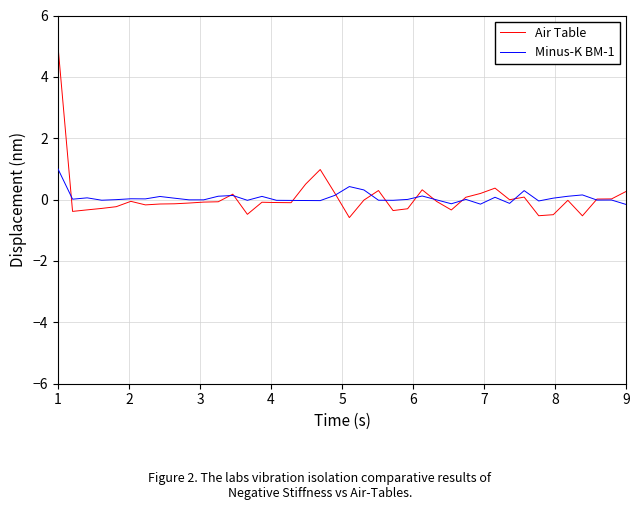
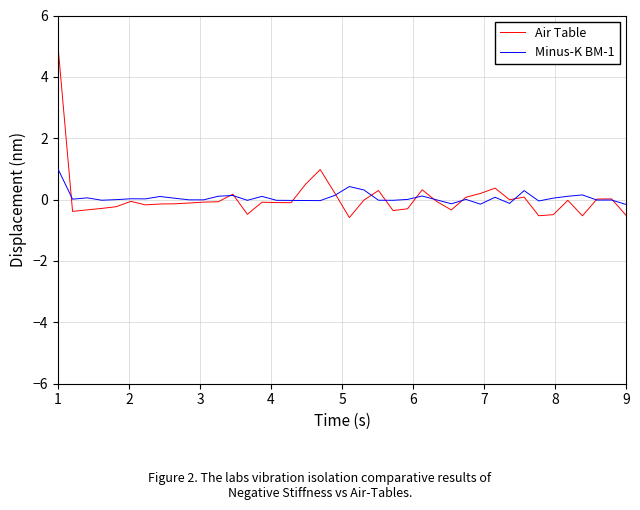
Air Table, 9: 0.3 -> -0.5
